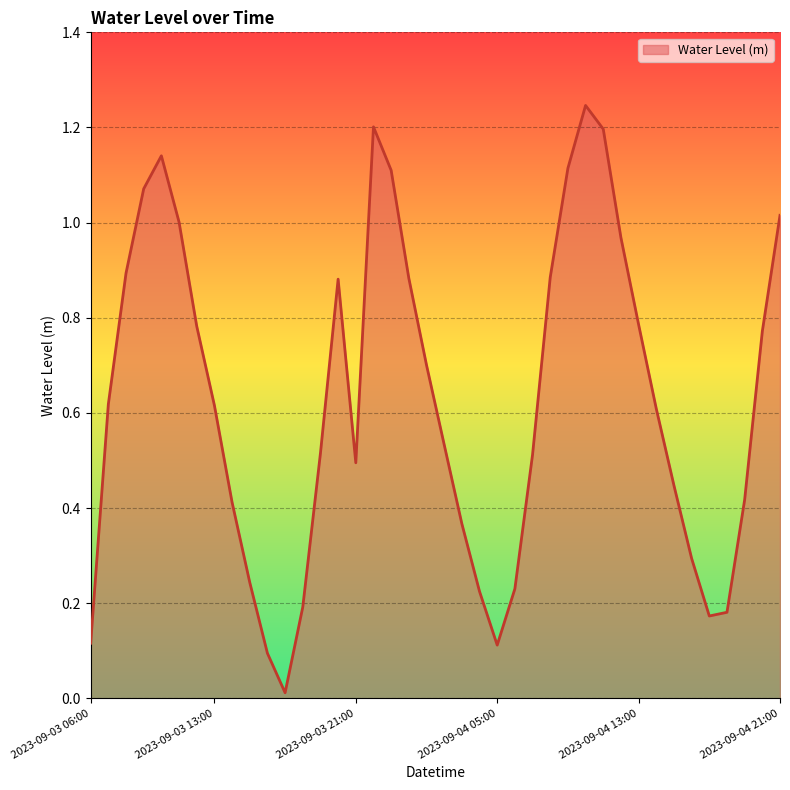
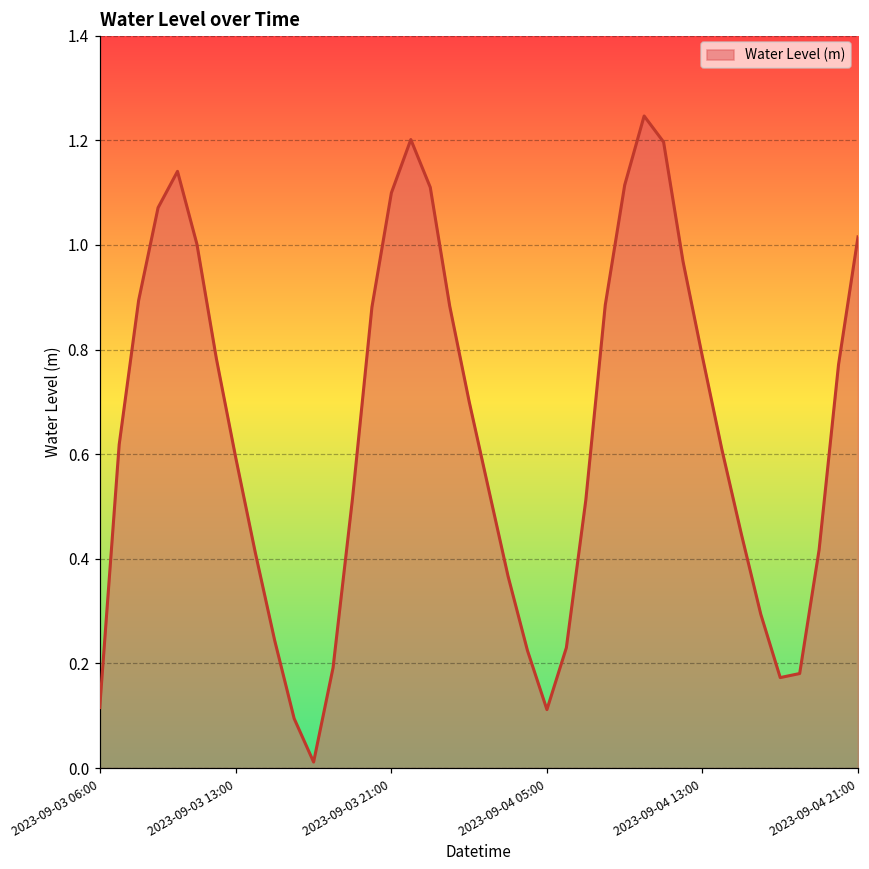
2023-09-03 13:00: 0.62 -> 0.59
2023-09-03 21:00: 0.50 -> 1.10
